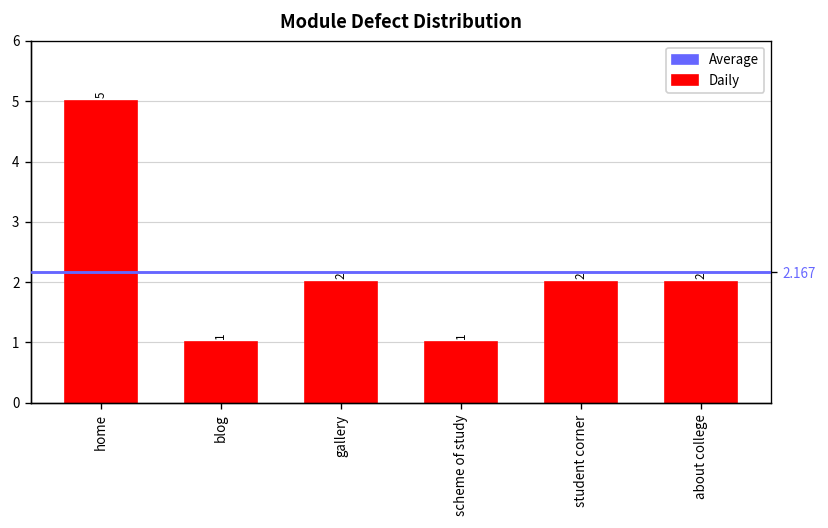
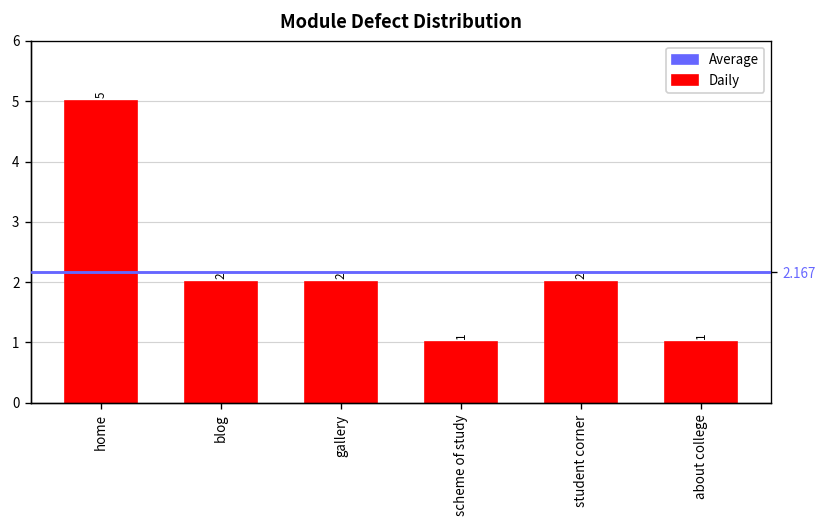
blog: 1 -> 2
about college: 2 -> 1
